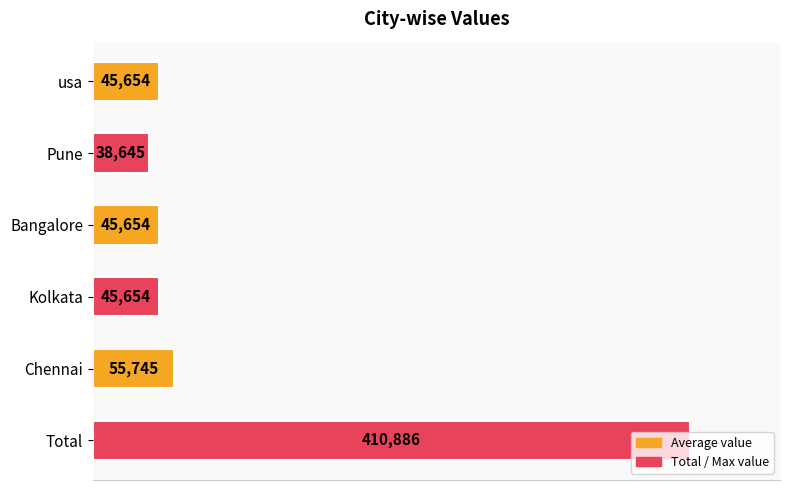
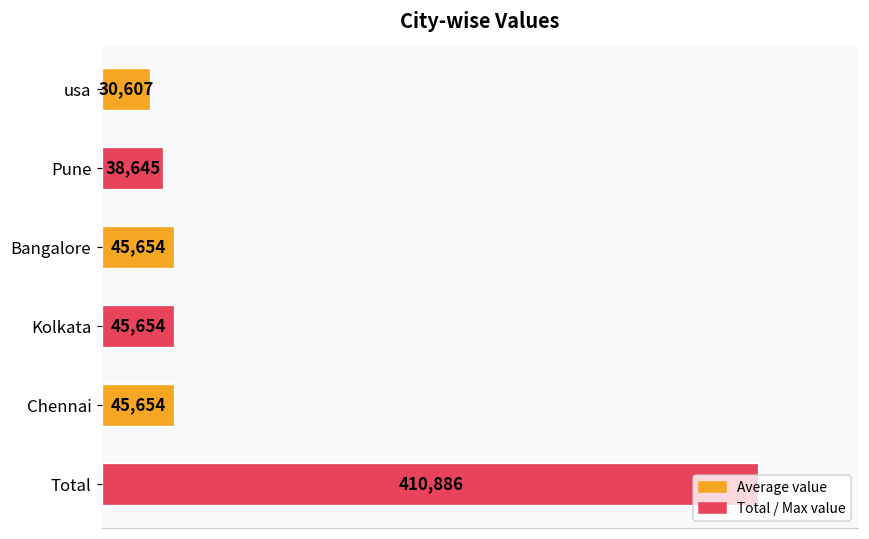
usa: 45,654 -> 30,607
Chennai: 55,745 -> 45,654
